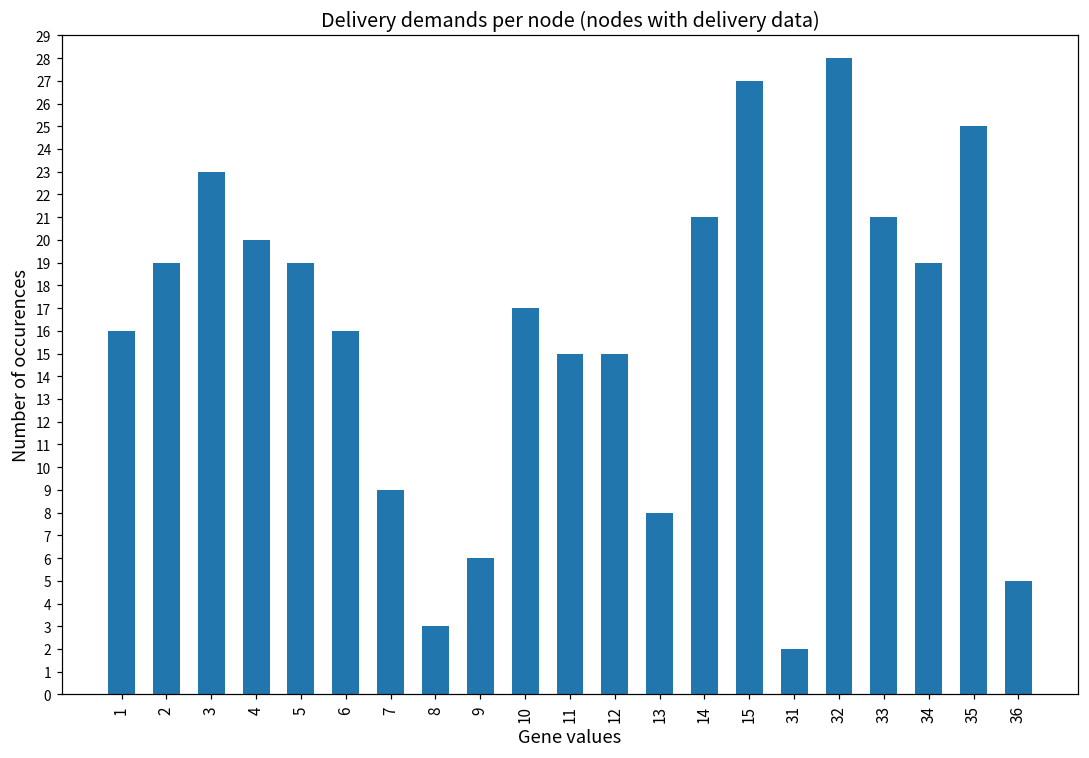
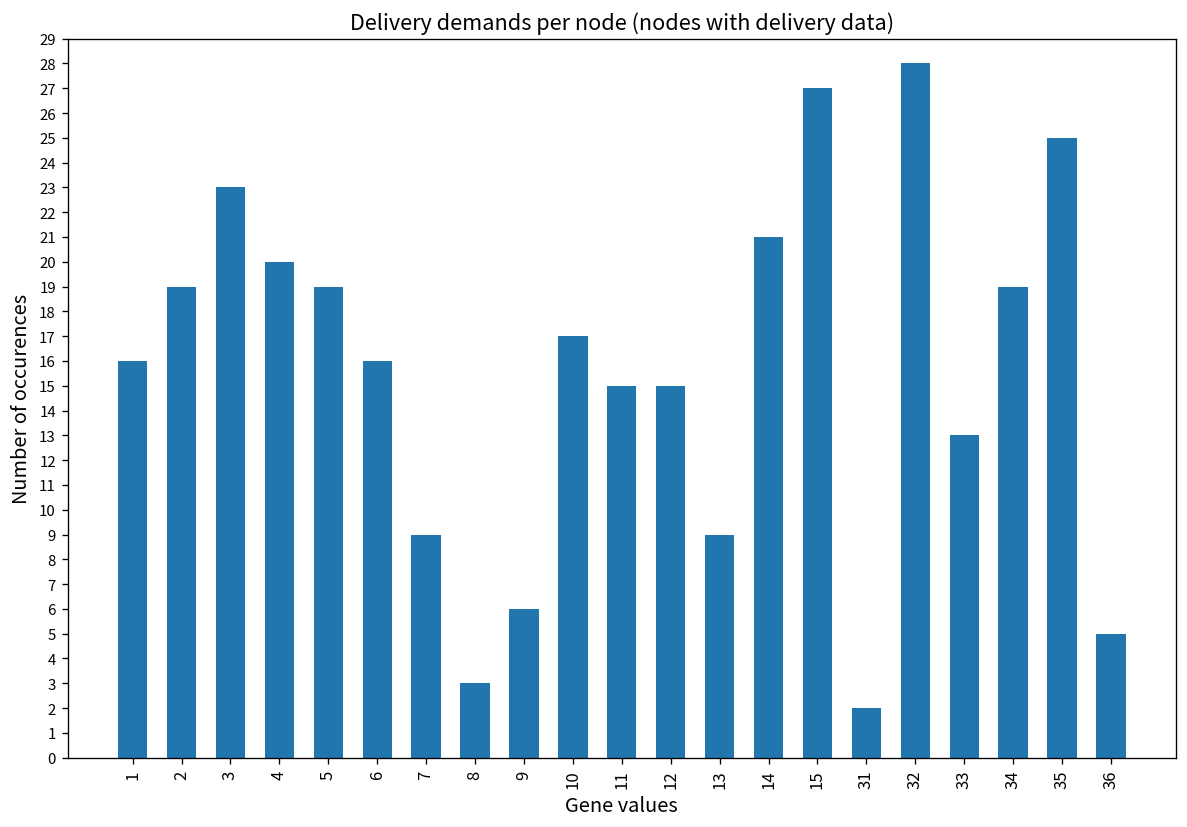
13: 8 -> 9
33: 21 -> 13
